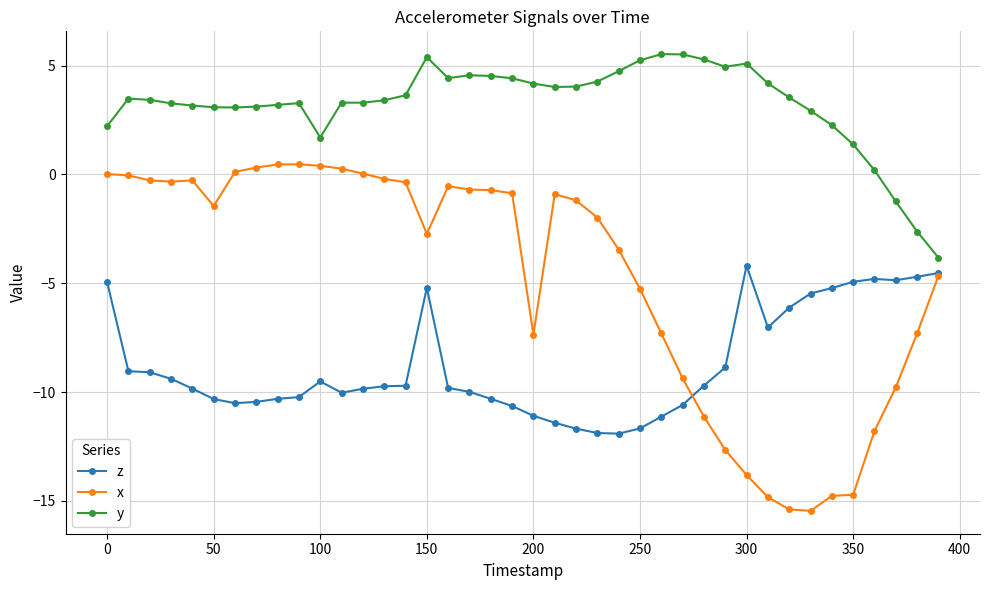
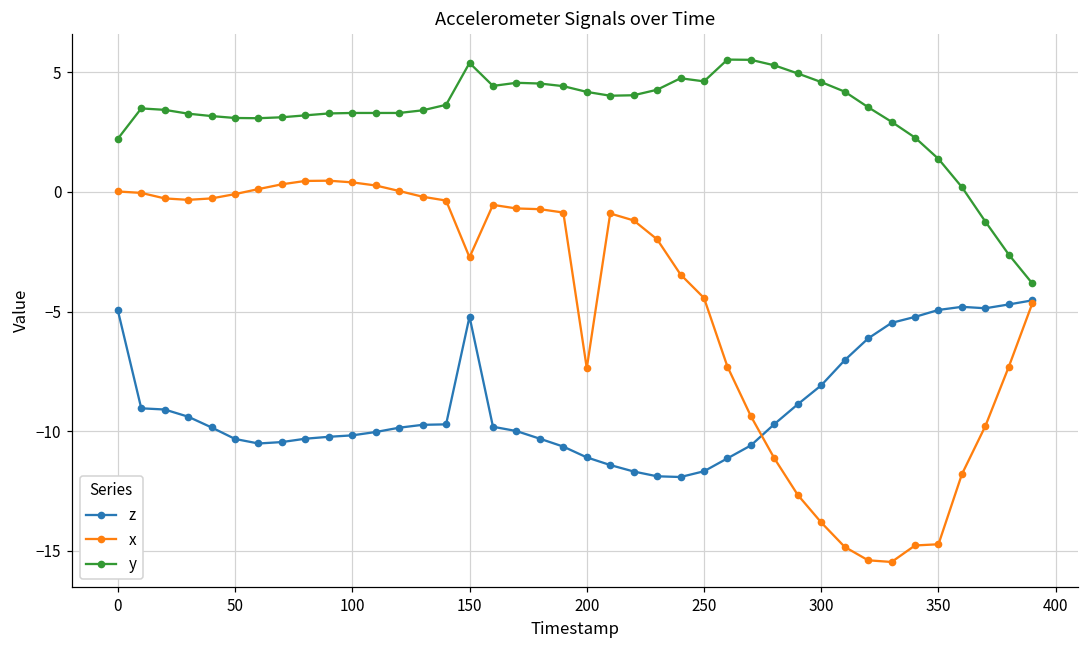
x, 50: -1.5 -> -0.1
z, 100: -9.5 -> -10.2
y, 100: 1.7 -> 3.3
x, 250: -5.3 -> -4.4
y, 250: 5.3 -> 4.6
z, 300: -4.2 -> -8.1
y, 300: 5.1 -> 4.6
